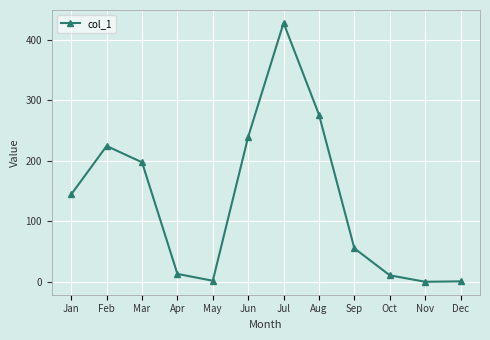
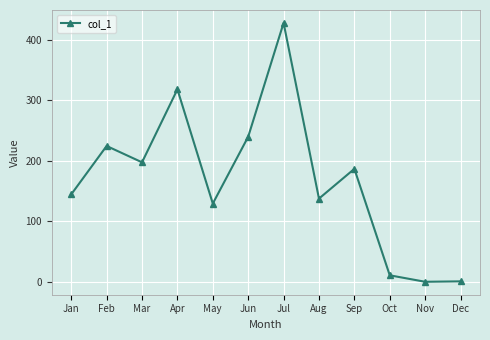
Apr: 10 -> 320
May: 0 -> 130
Aug: 280 -> 140
Sep: 60 -> 190
